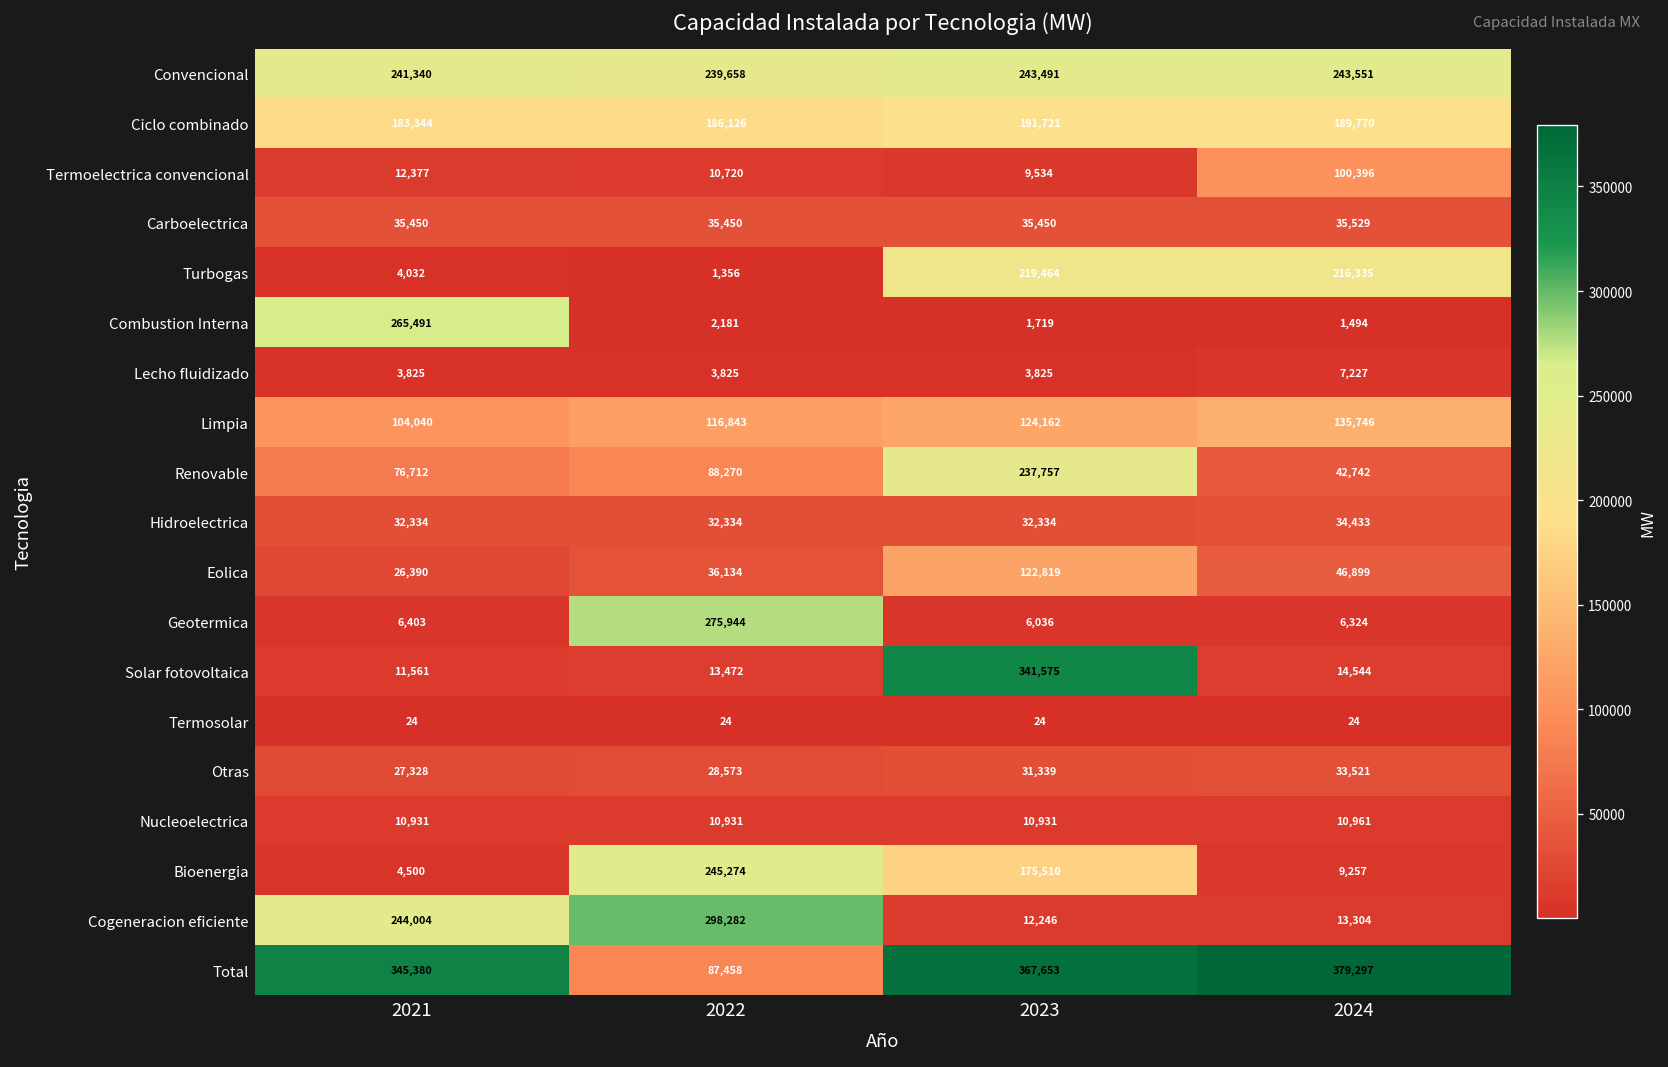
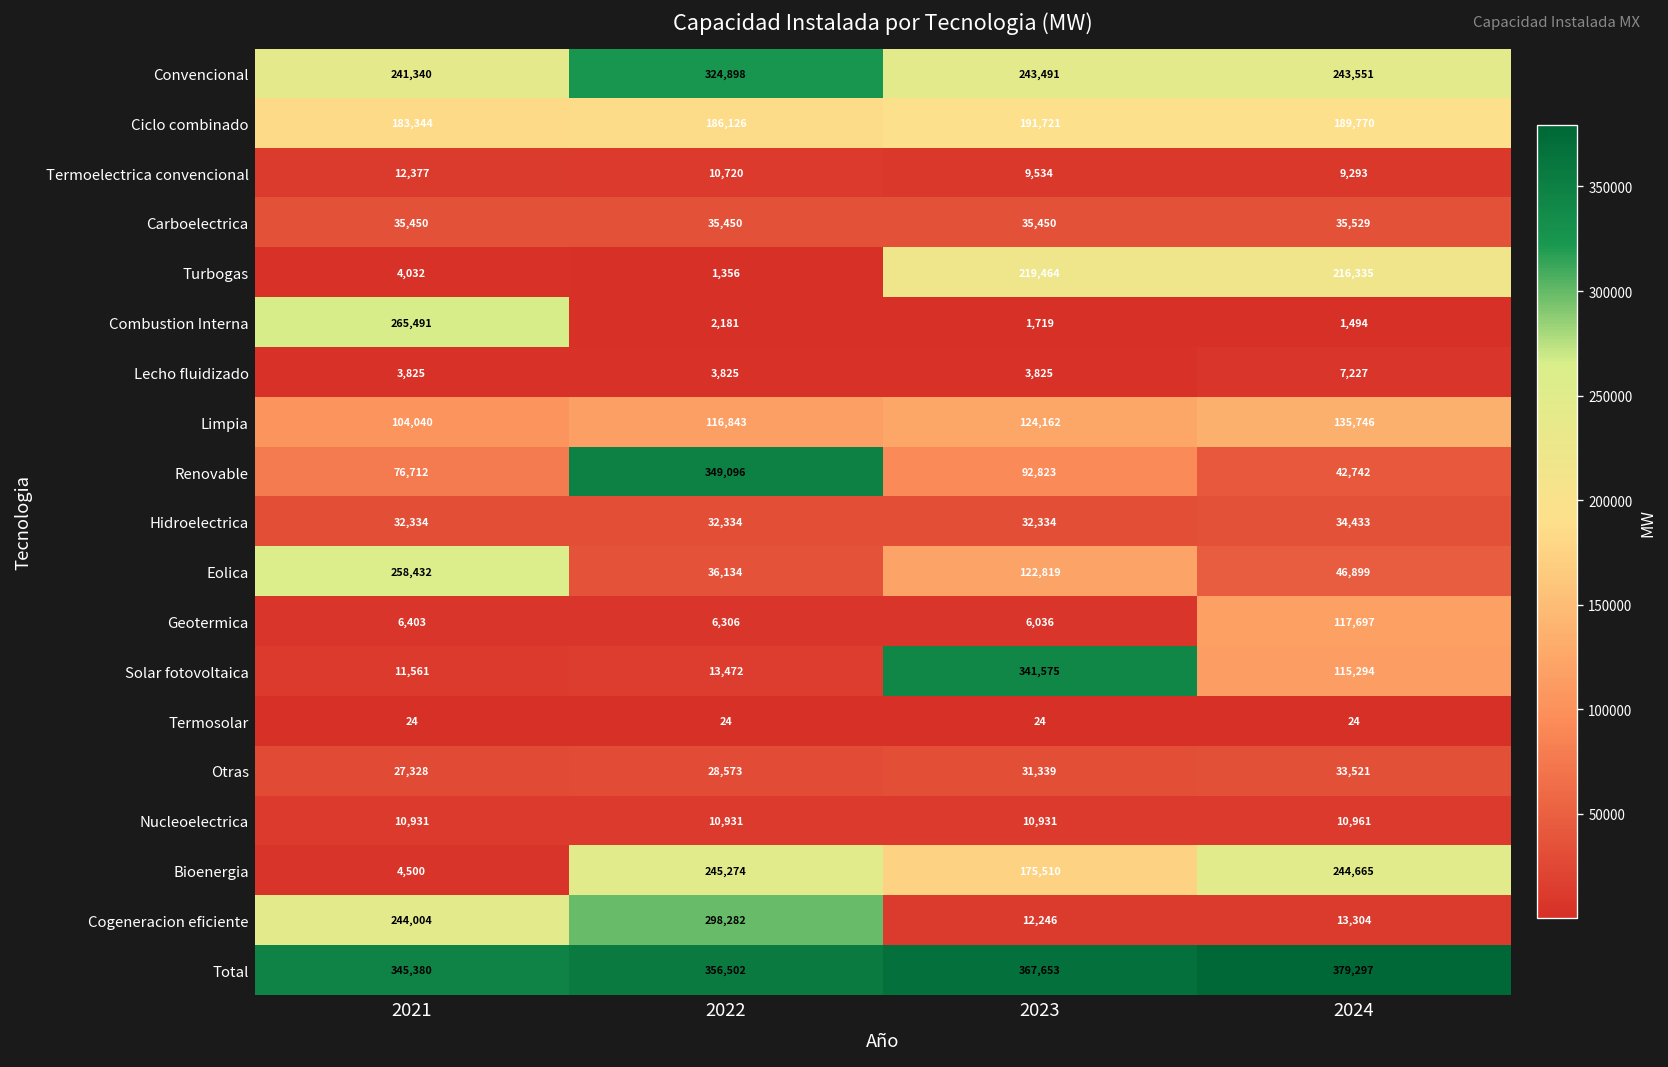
Convencional, 2022: 239,658 -> 324,898
Termoelectrica convencional, 2024: 100,396 -> 9,293
Renovable, 2022: 88,270 -> 349,096
Renovable, 2023: 237,757 -> 92,823
Eolica, 2021: 26,390 -> 258,432
Geotermica, 2022: 275,944 -> 6,306
Geotermica, 2024: 6,324 -> 117,697
Solar fotovoltaica, 2024: 14,544 -> 115,294
Bioenergia, 2024: 9,257 -> 244,665
Total, 2022: 87,458 -> 356,502
